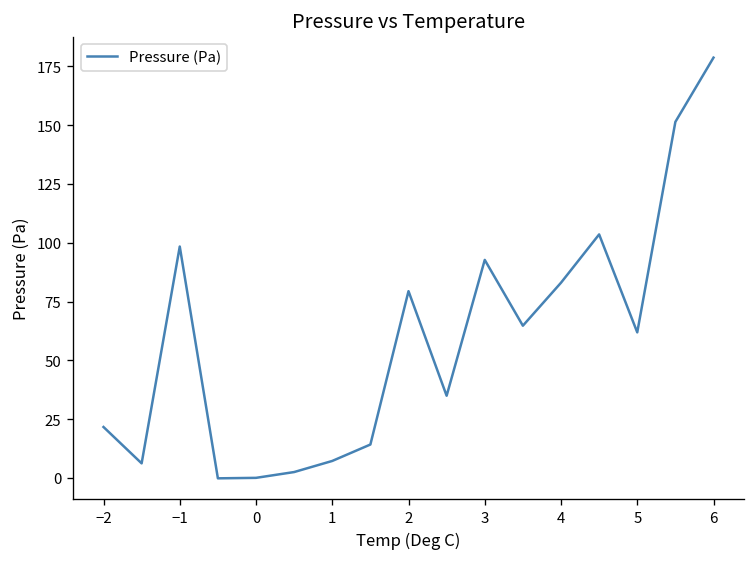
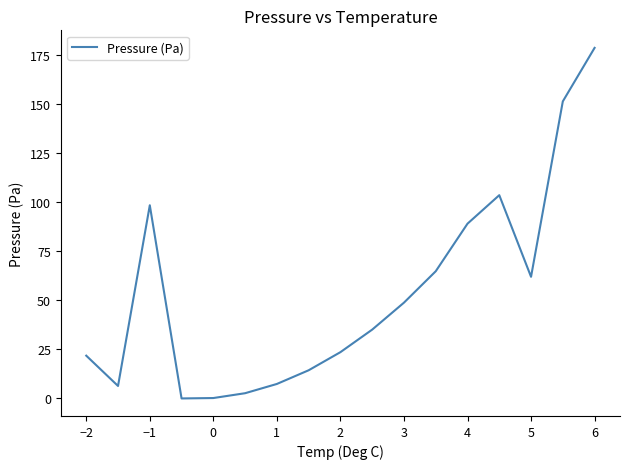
2: 79 -> 23
3: 93 -> 49
4: 83 -> 89
